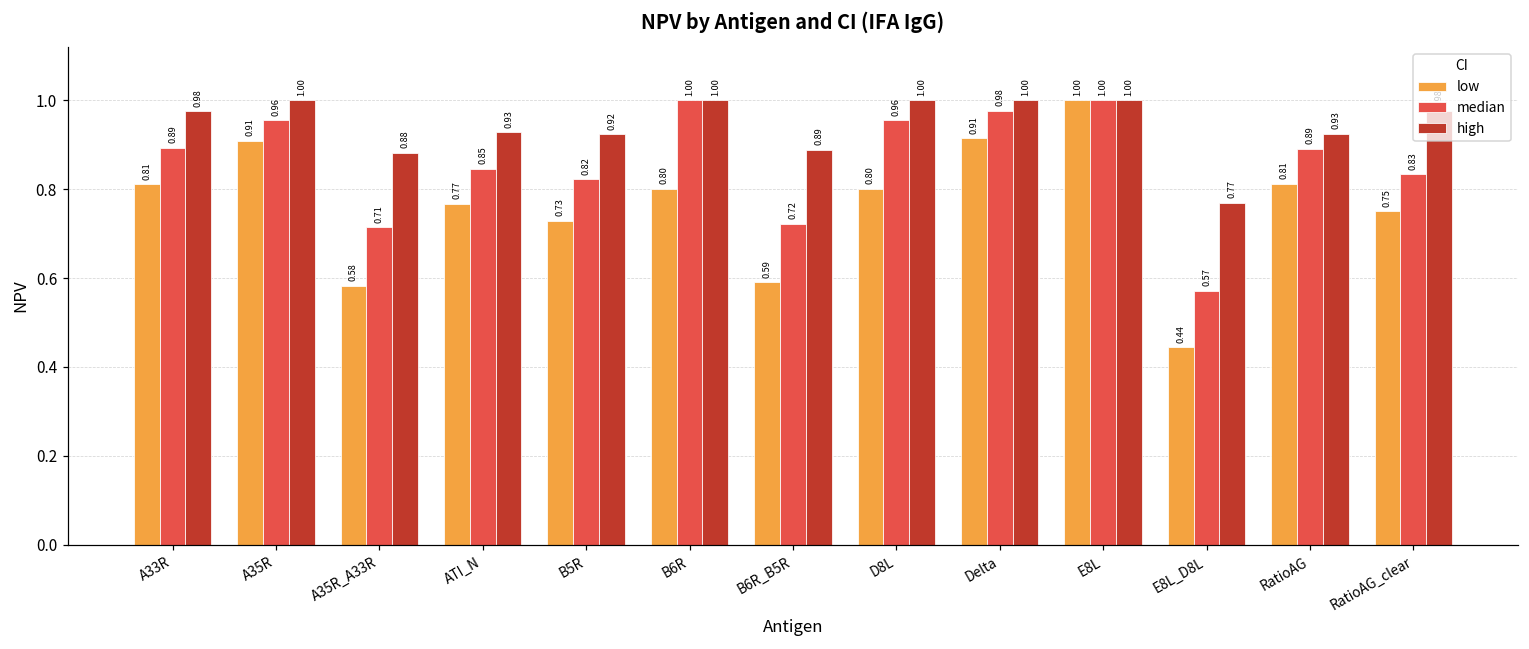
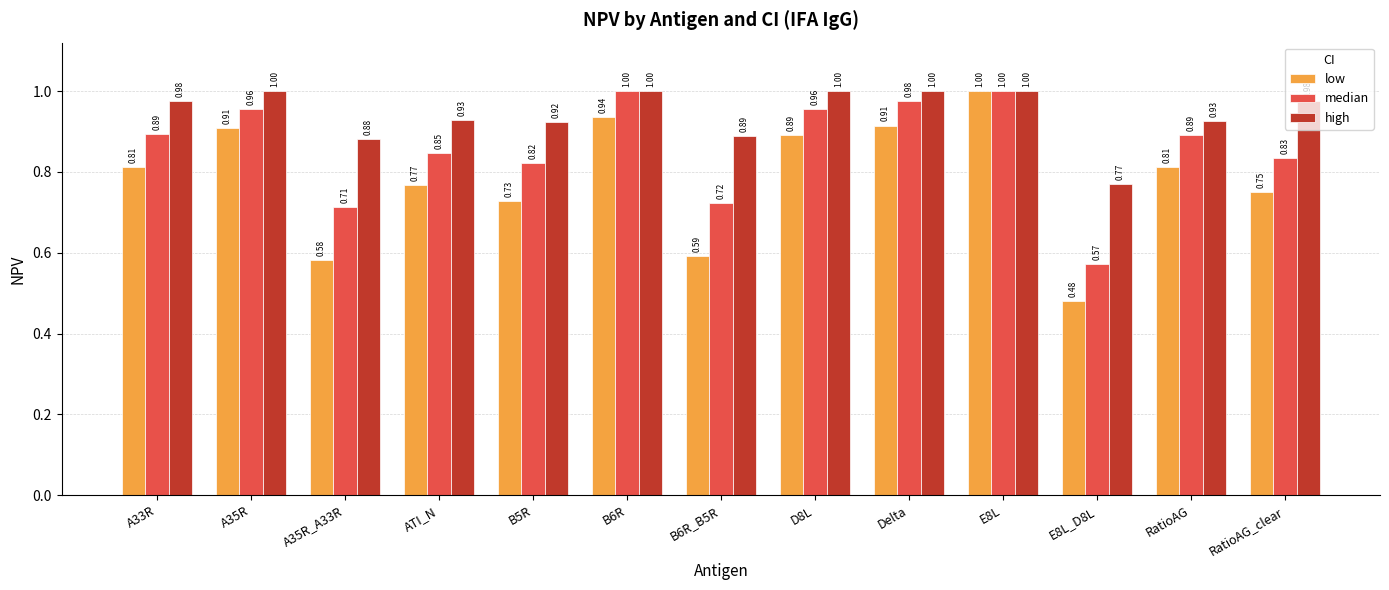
low, B6R: 0.80 -> 0.94
low, D8L: 0.80 -> 0.89
low, E8L_D8L: 0.44 -> 0.48
